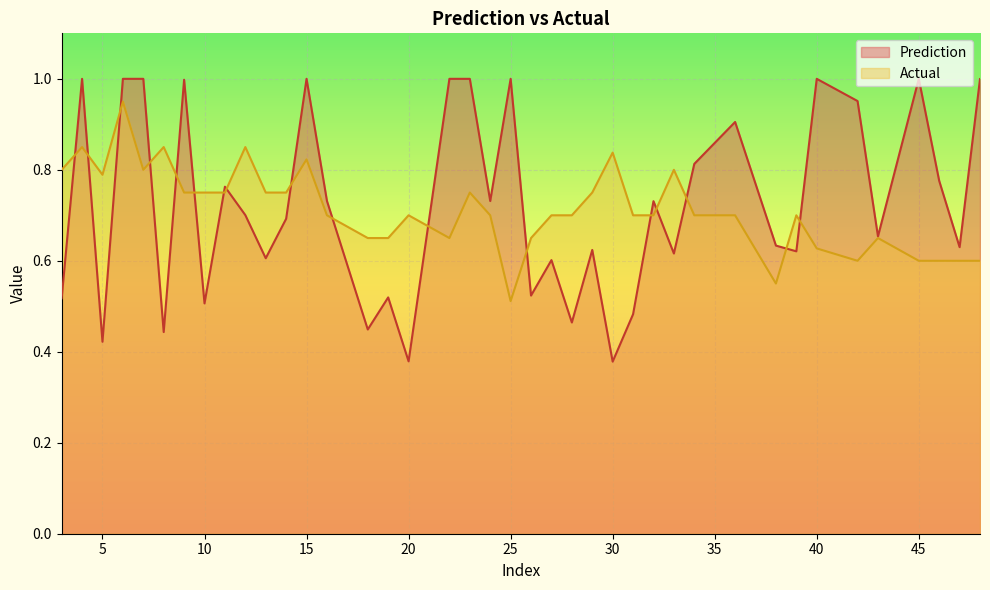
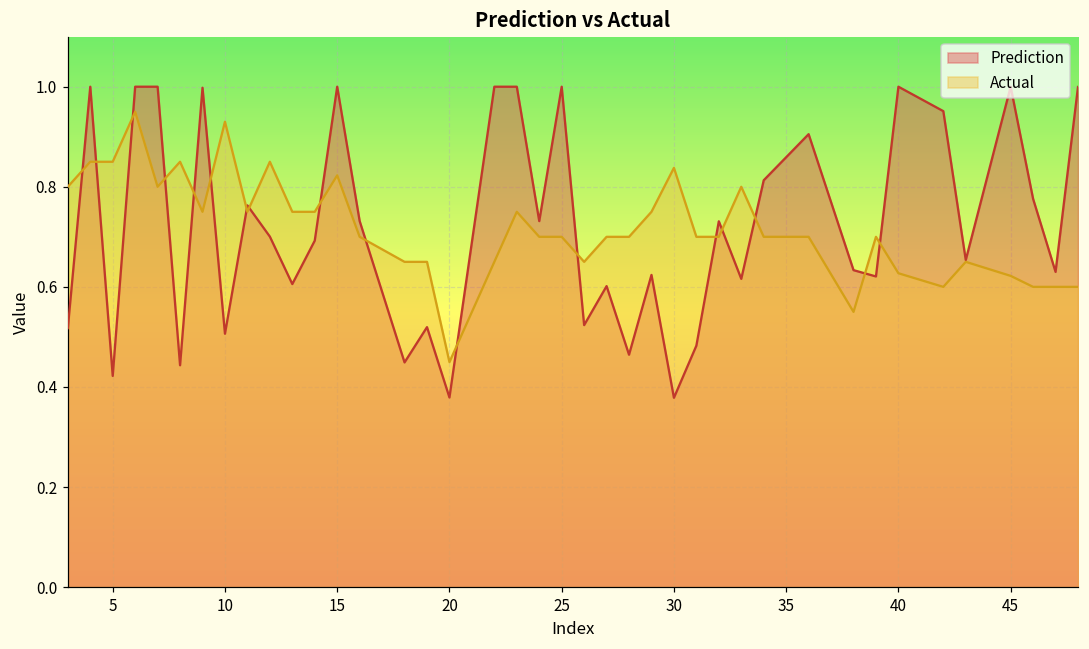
Actual, 5: 0.79 -> 0.85
Actual, 10: 0.75 -> 0.93
Actual, 20: 0.70 -> 0.45
Actual, 25: 0.51 -> 0.70
Actual, 45: 0.60 -> 0.62
